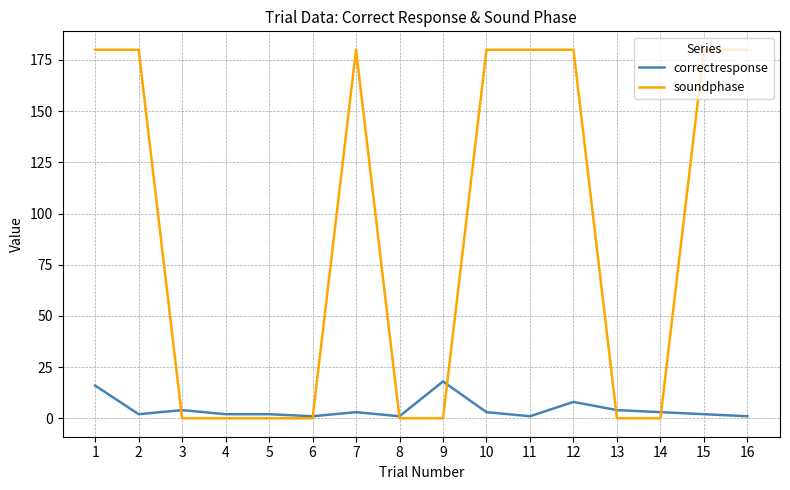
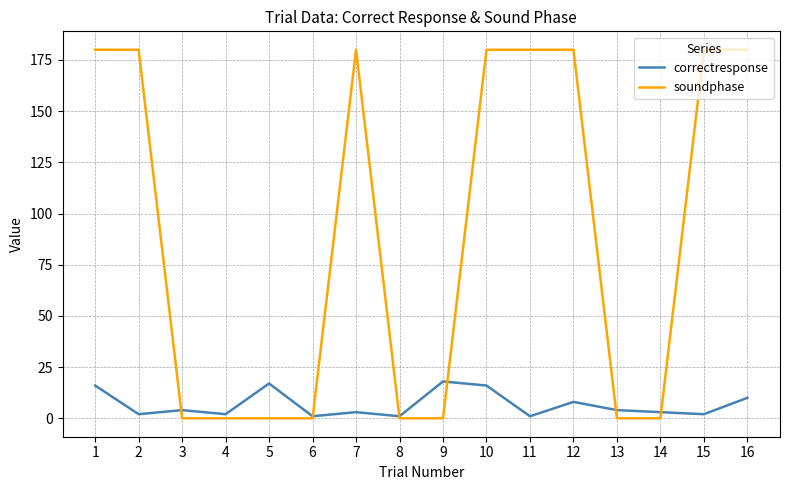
correctresponse, 5: 2 -> 17
correctresponse, 10: 3 -> 16
correctresponse, 16: 1 -> 10
